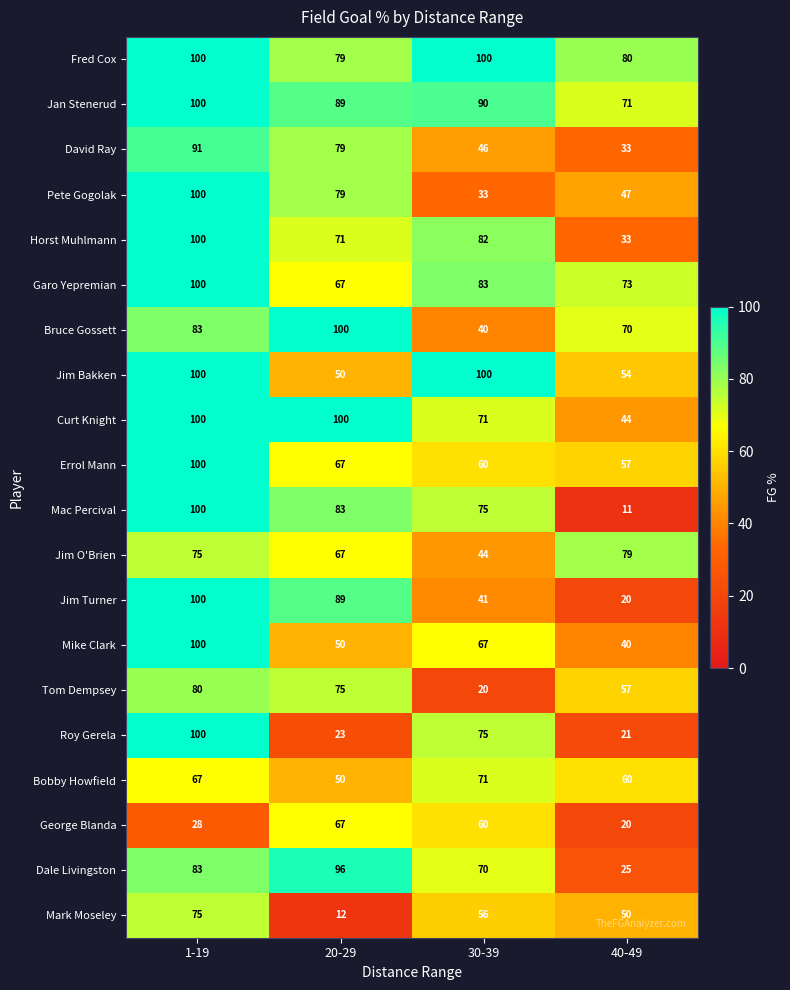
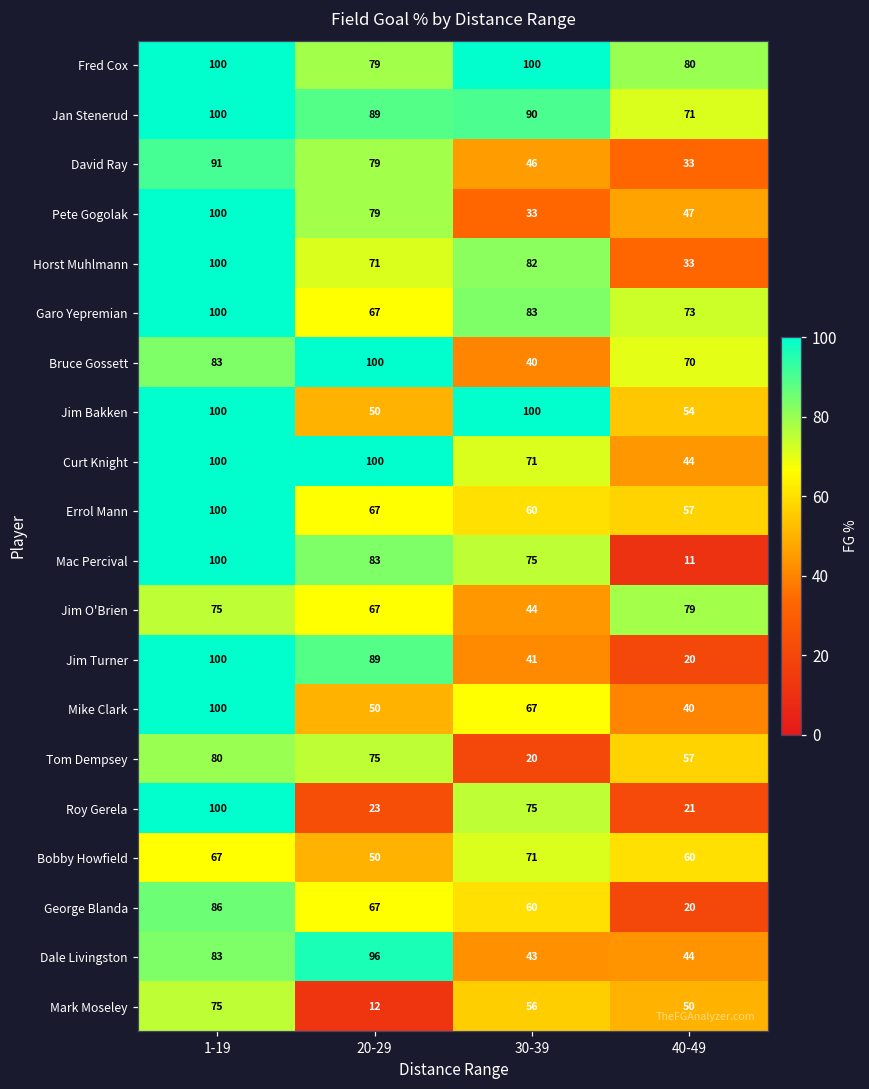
George Blanda, 1-19: 28 -> 86
Dale Livingston, 30-39: 70 -> 43
Dale Livingston, 40-49: 25 -> 44
